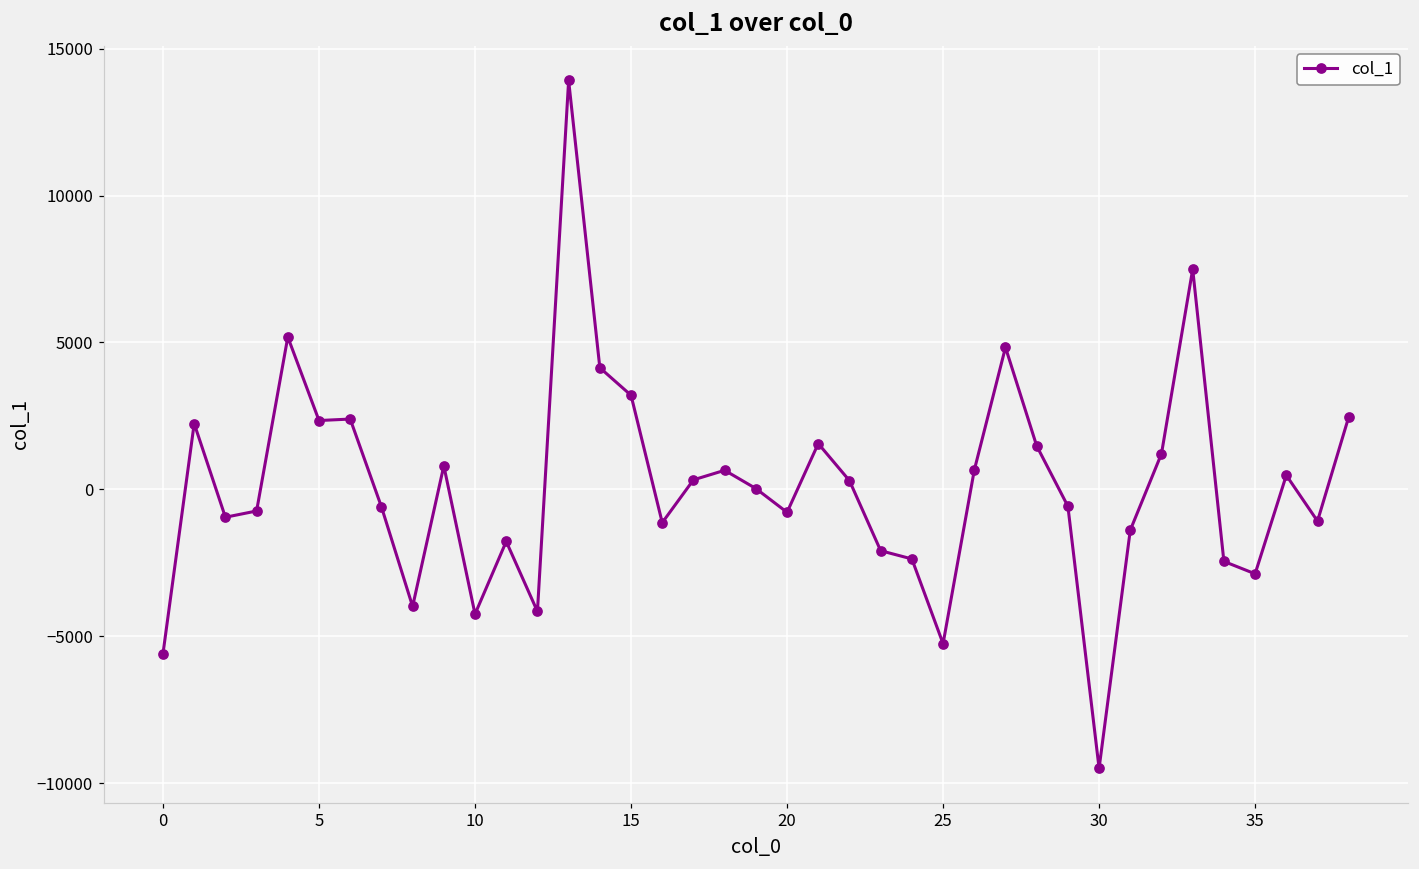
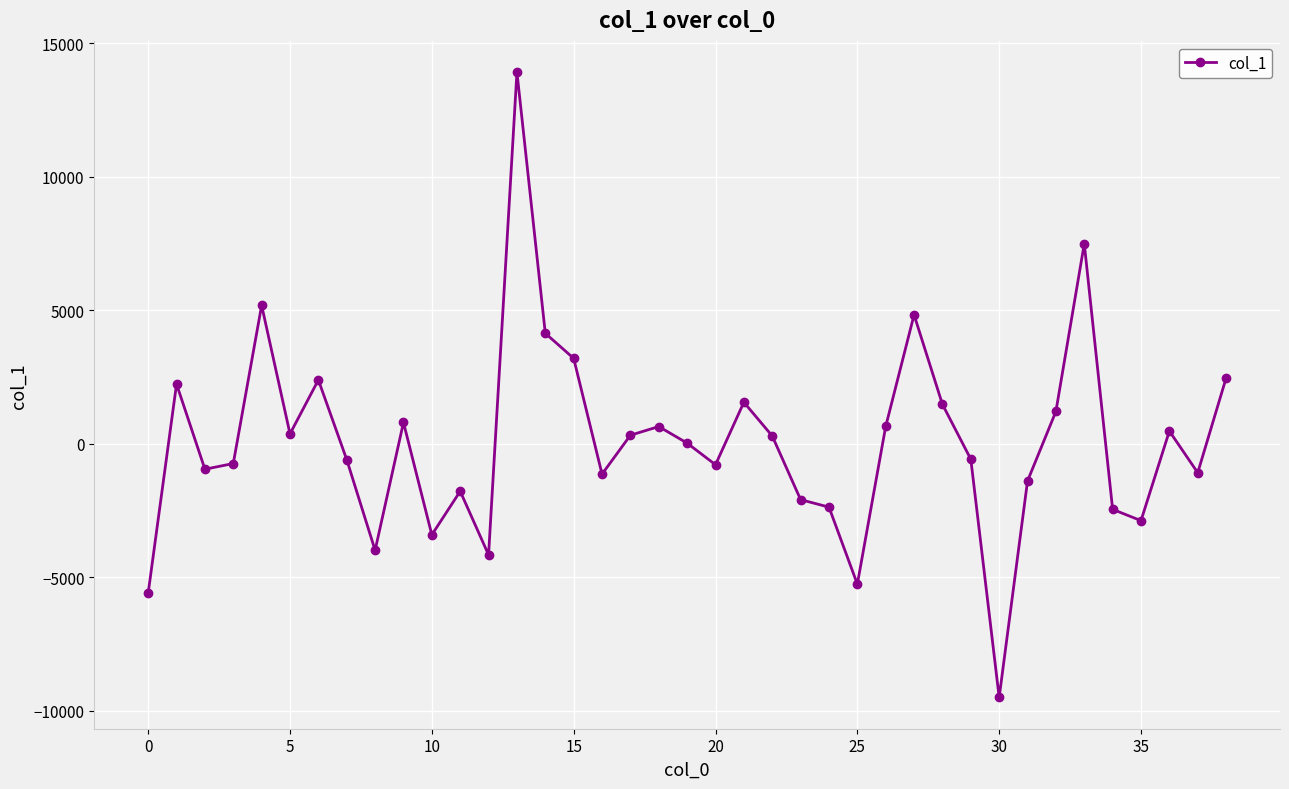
5: 2300 -> 400
10: -4200 -> -3400
